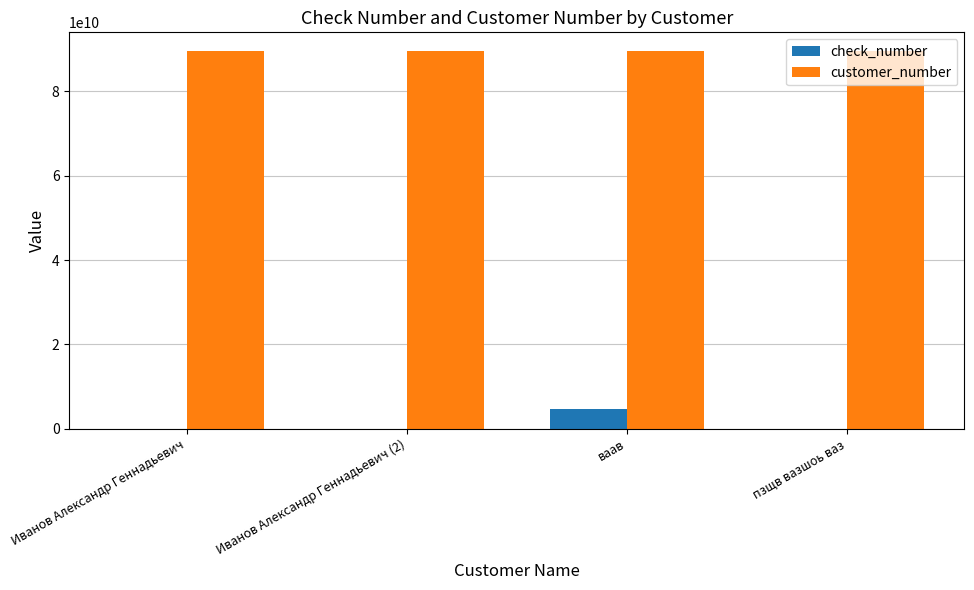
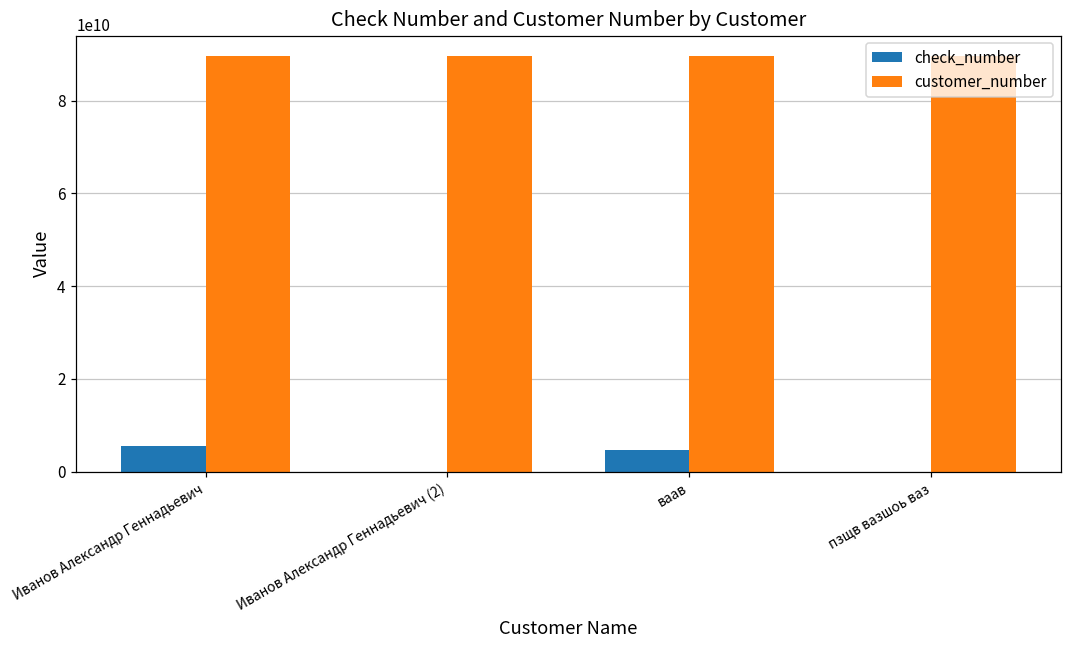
check_number, Иванов Александр Геннадьевич: 0 -> 5000000000
